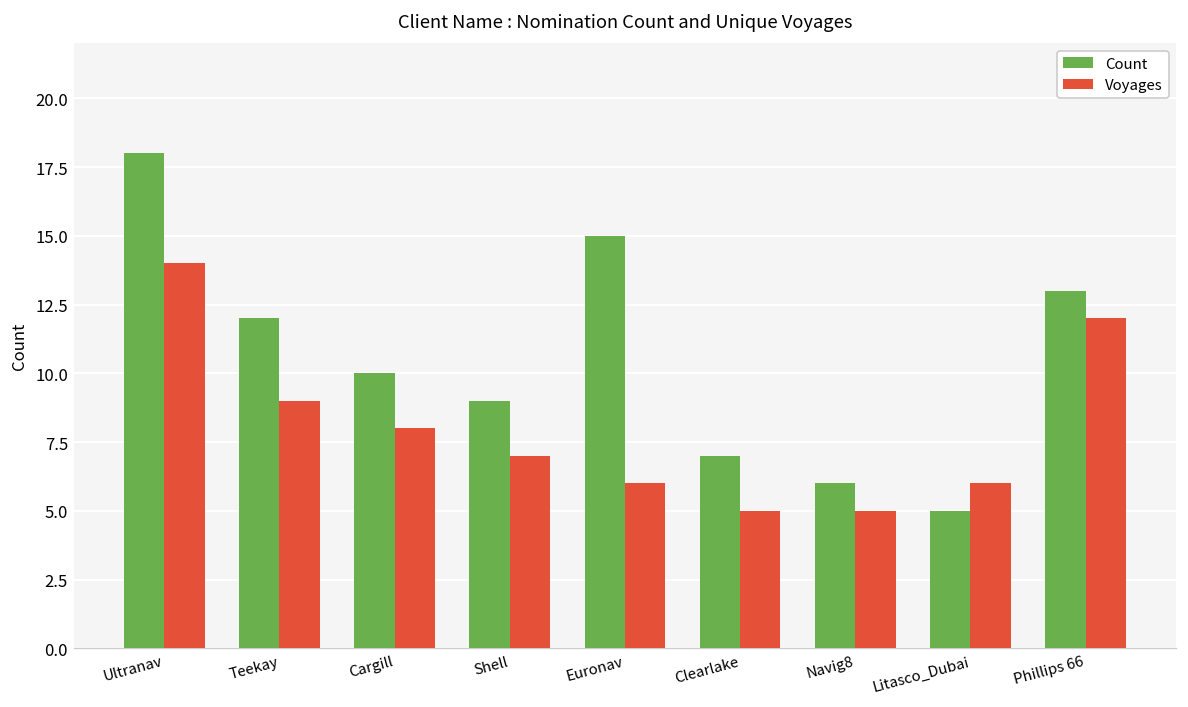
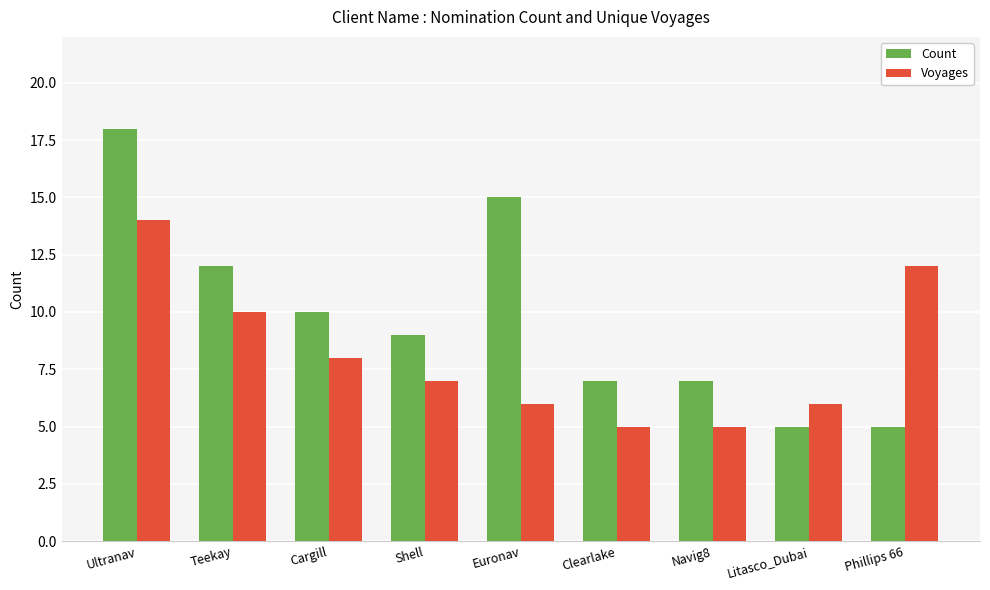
Voyages, Teekay: 9 -> 10
Count, Navig8: 6 -> 7
Count, Phillips 66: 13 -> 5
